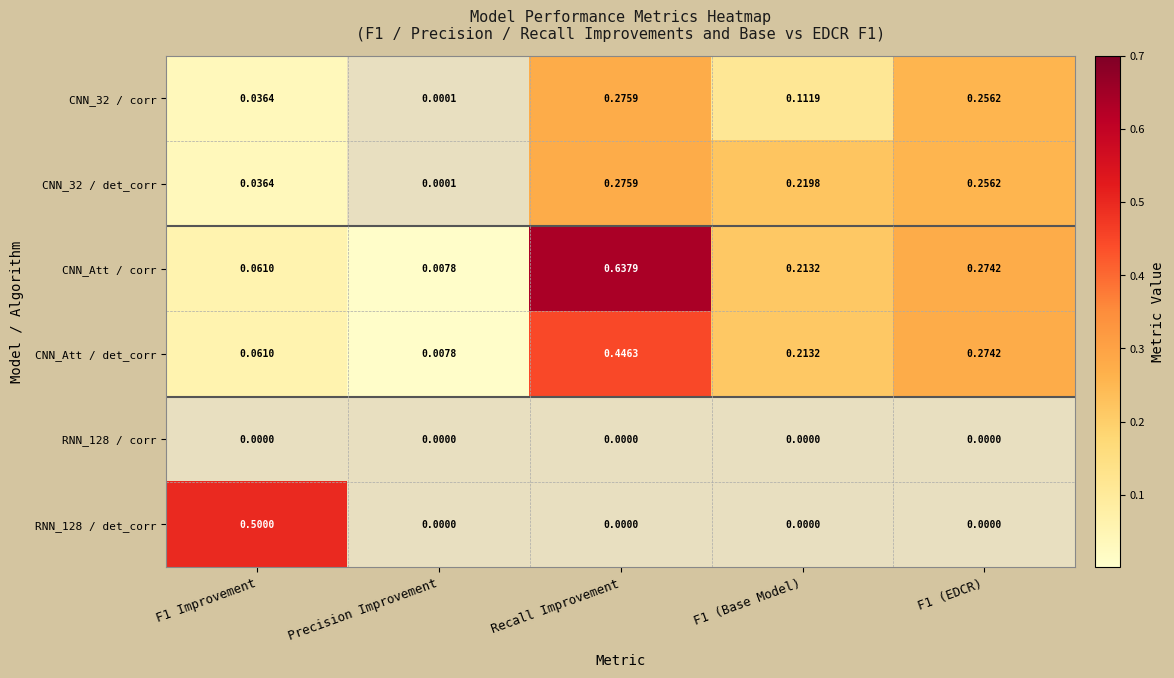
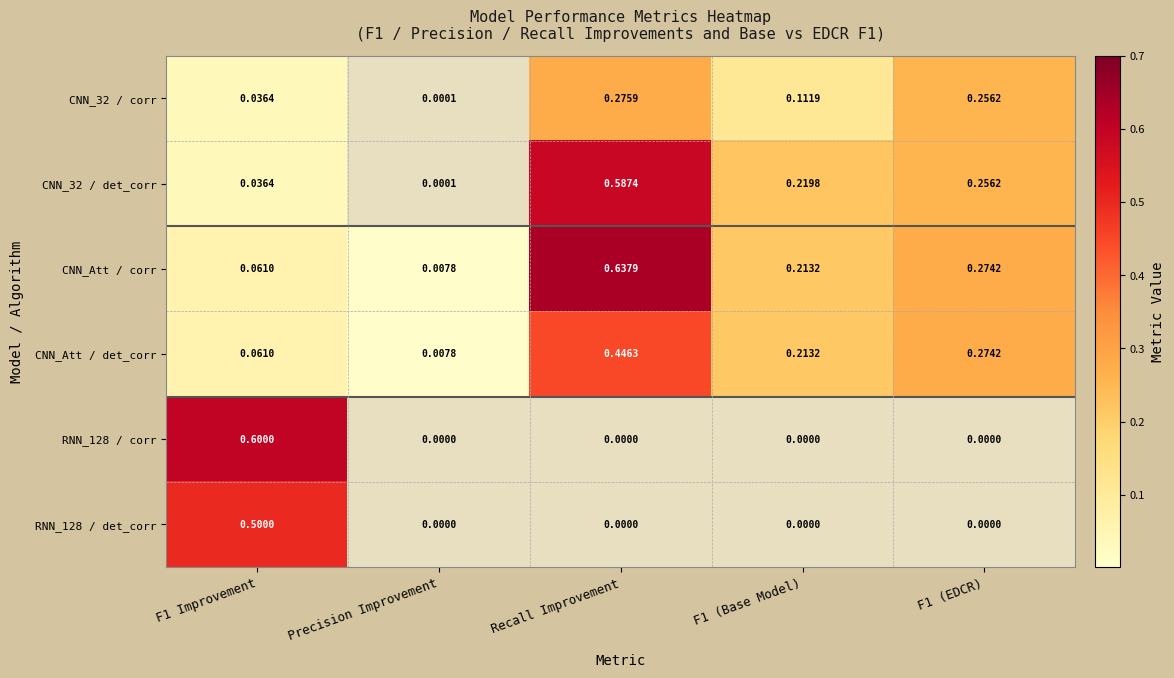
CNN_32 / det_corr, Recall Improvement: 0.2759 -> 0.5874
RNN_128 / corr, F1 Improvement: 0.0000 -> 0.6000
